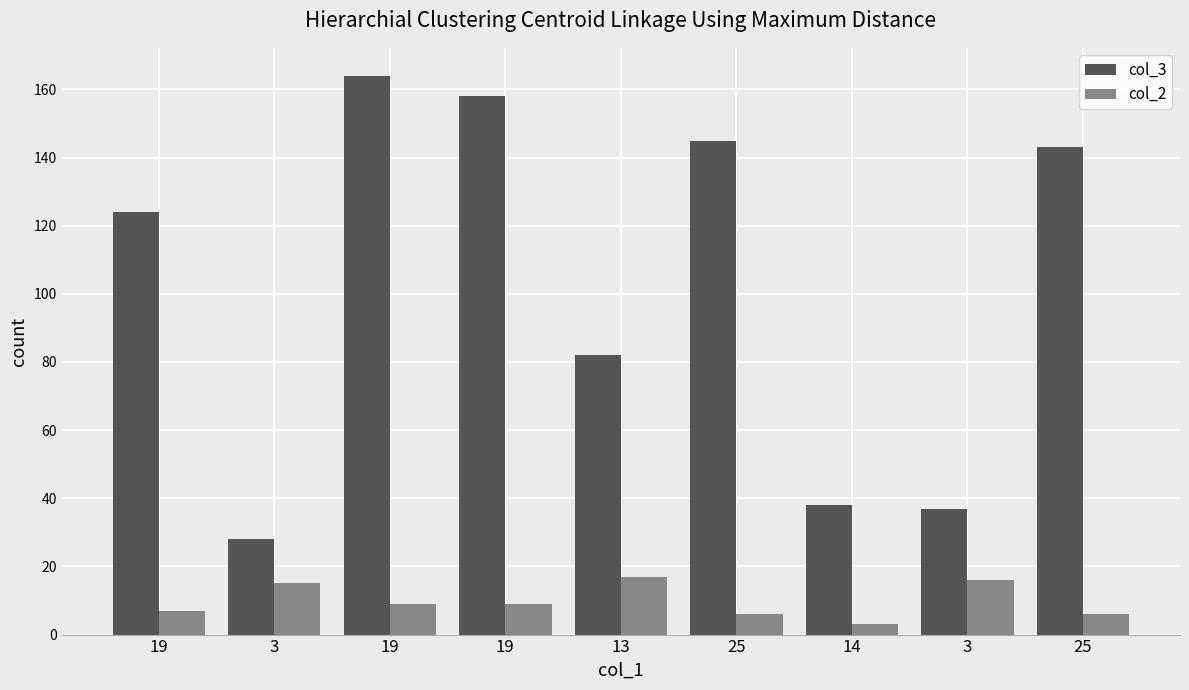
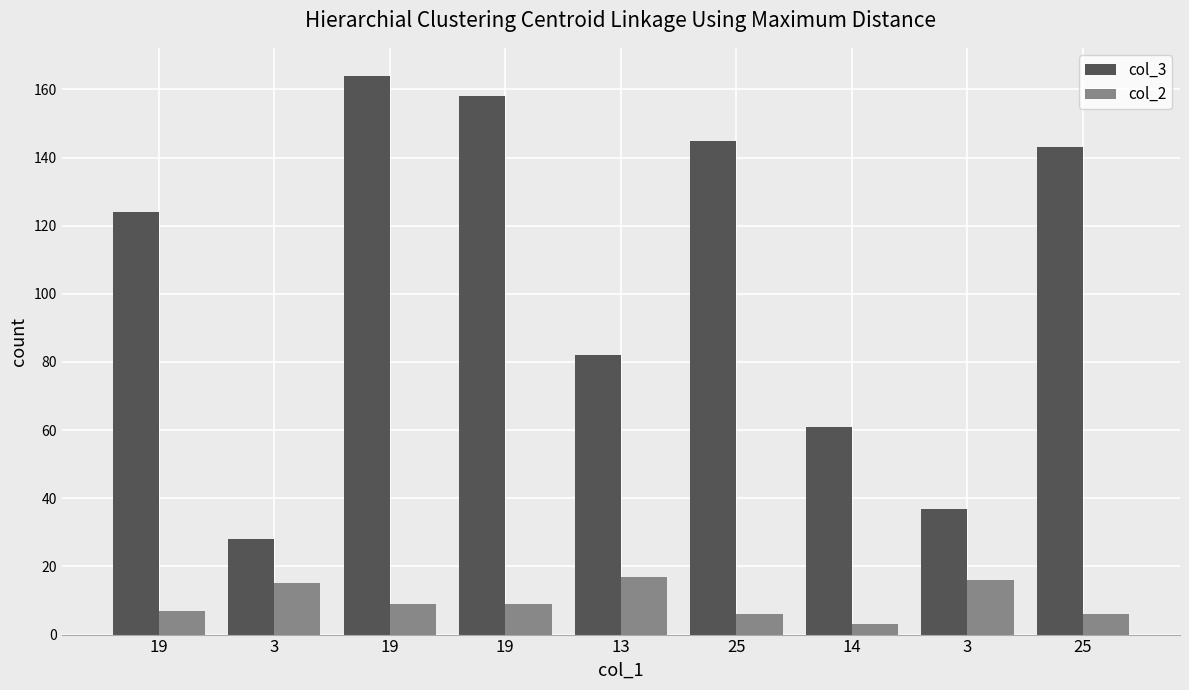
col_3, 14: 38 -> 61
